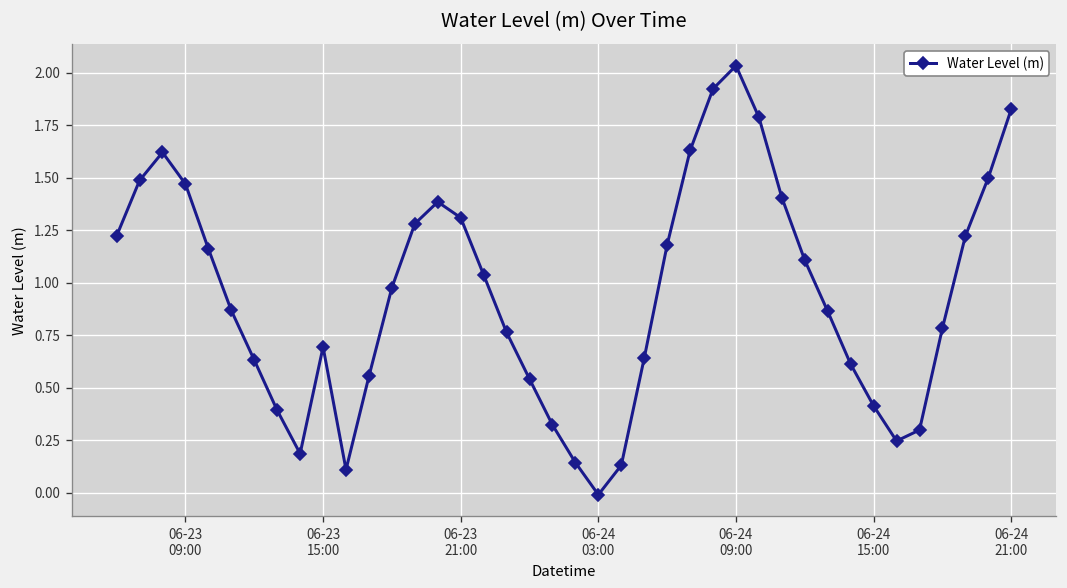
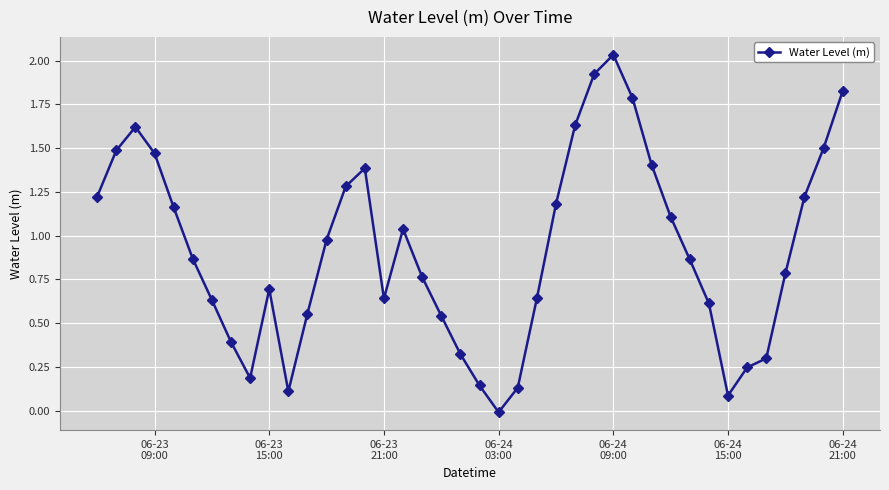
06-23 21:00: 1.31 -> 0.64
06-24 15:00: 0.41 -> 0.09
